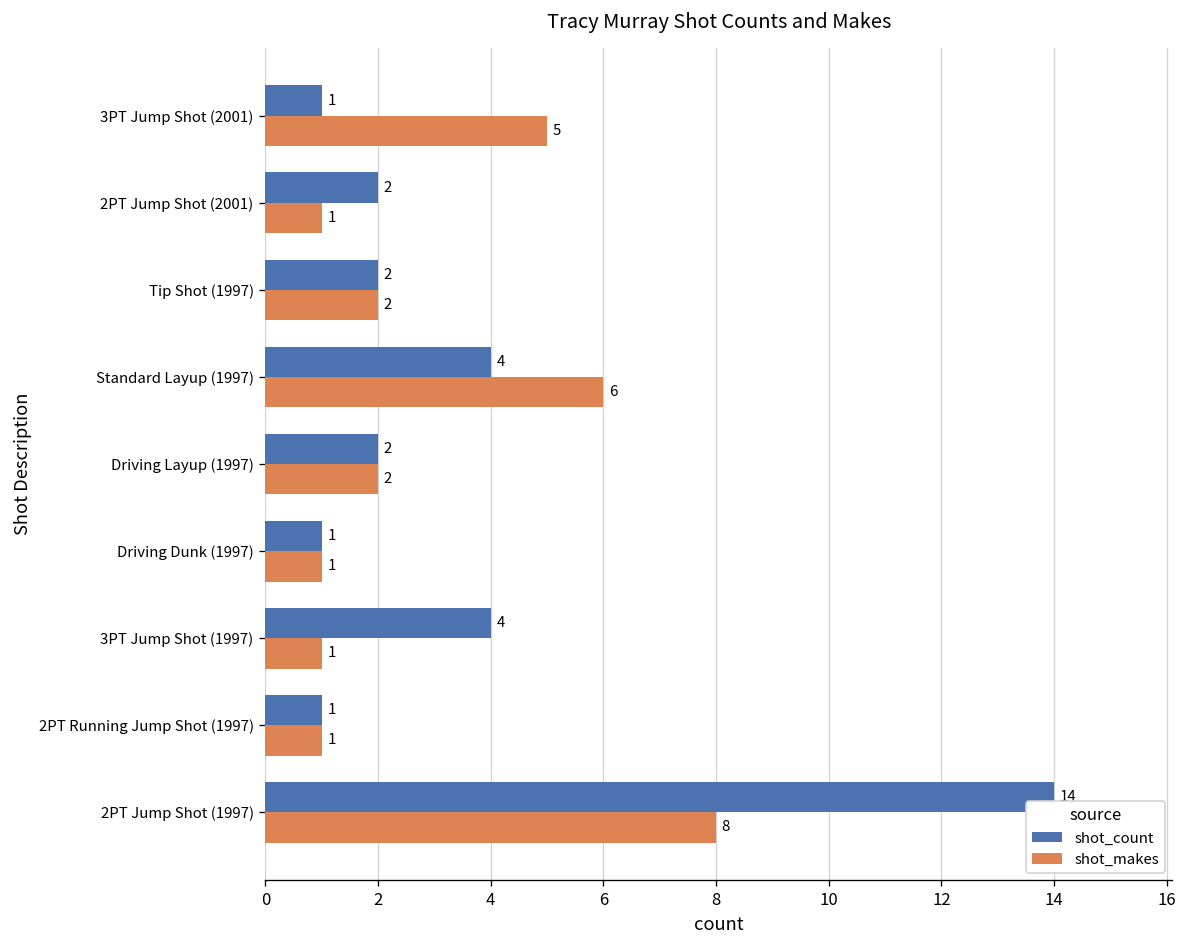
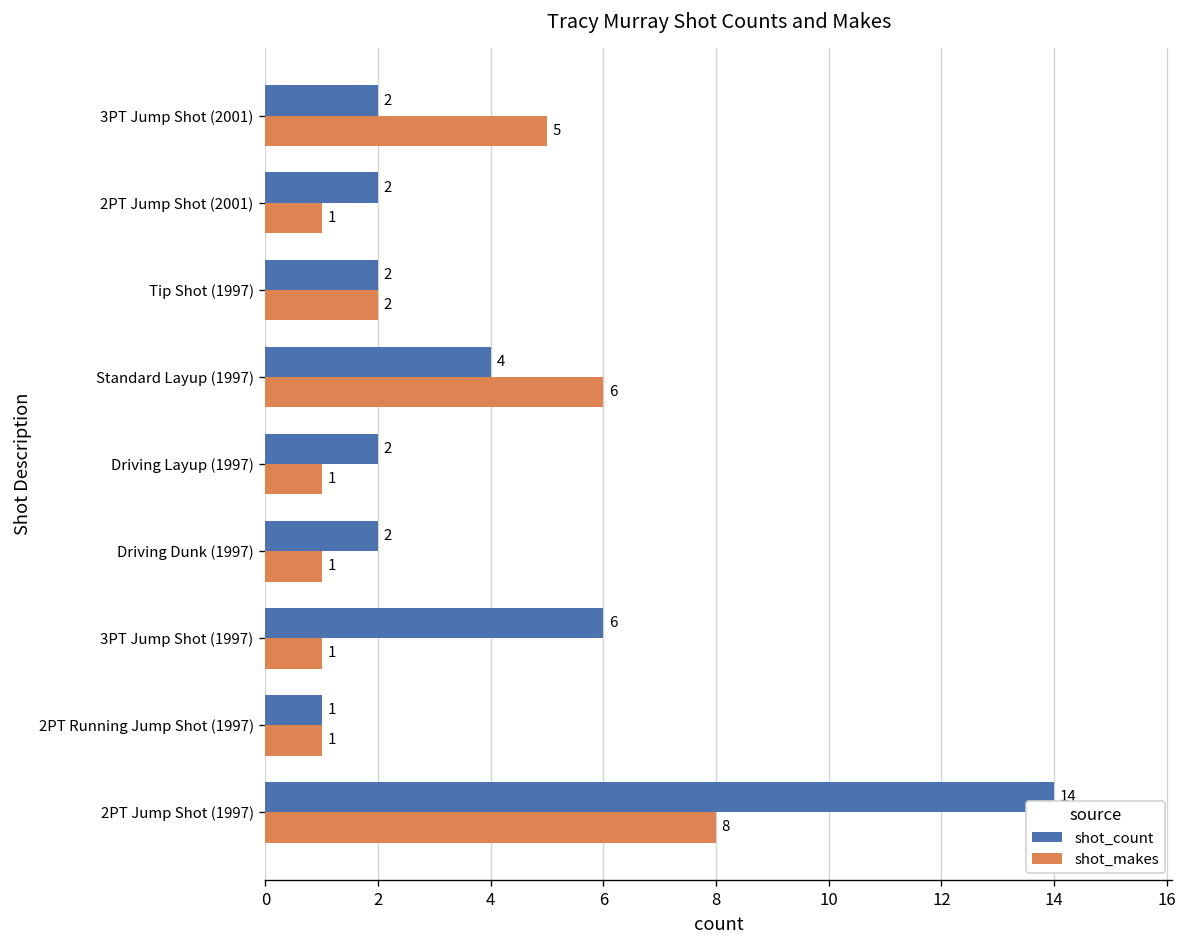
shot_count, 3PT Jump Shot (2001): 1 -> 2
shot_makes, Driving Layup (1997): 2 -> 1
shot_count, Driving Dunk (1997): 1 -> 2
shot_count, 3PT Jump Shot (1997): 4 -> 6
